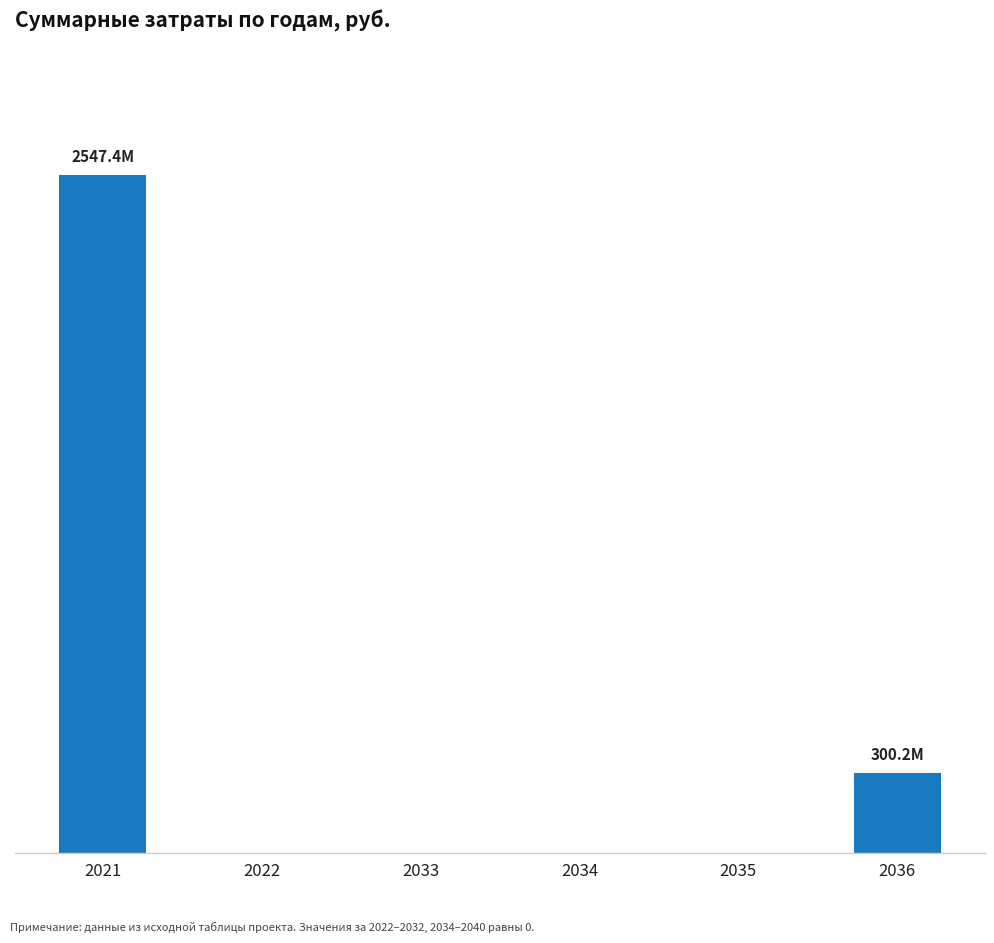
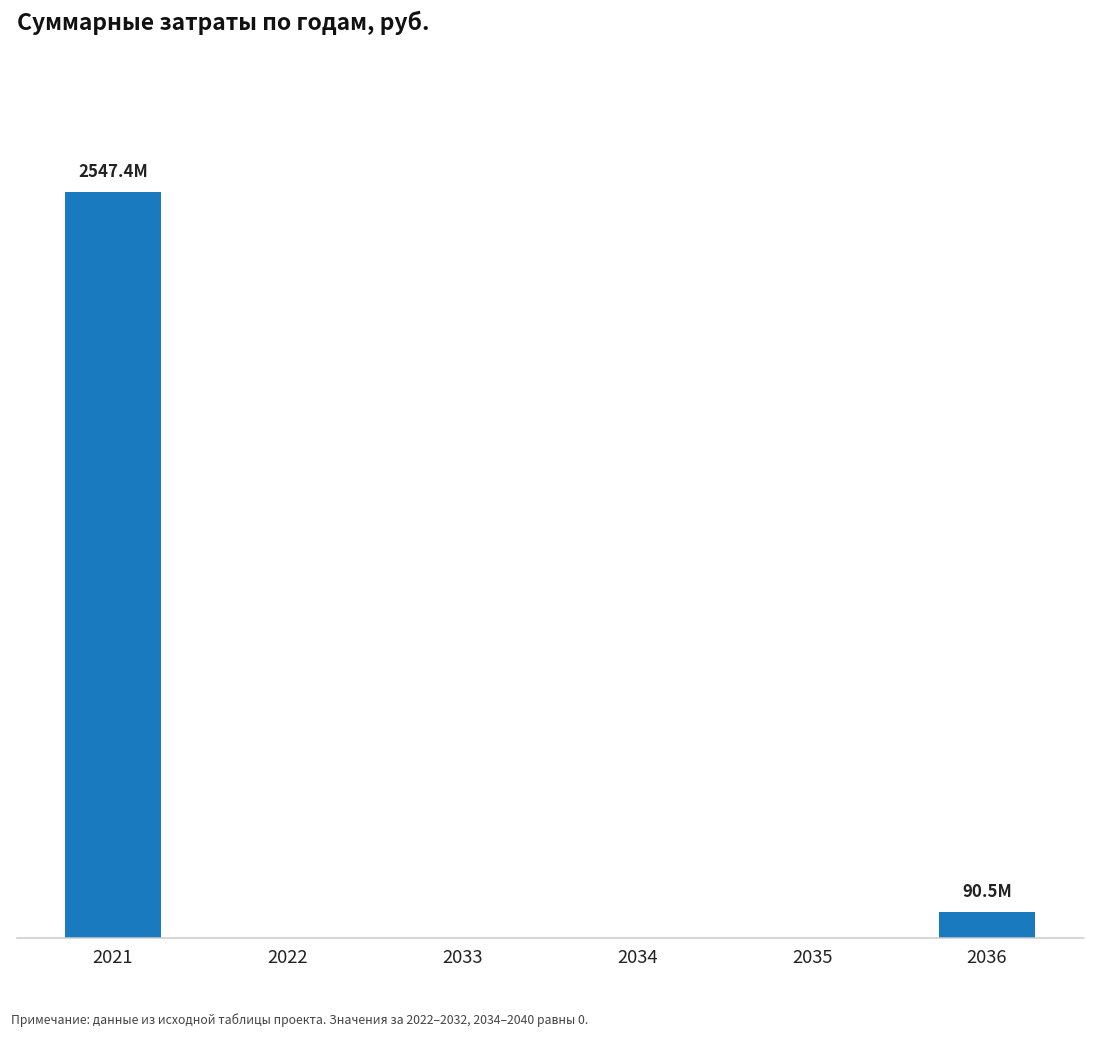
2036: 300.2M -> 90.5M
